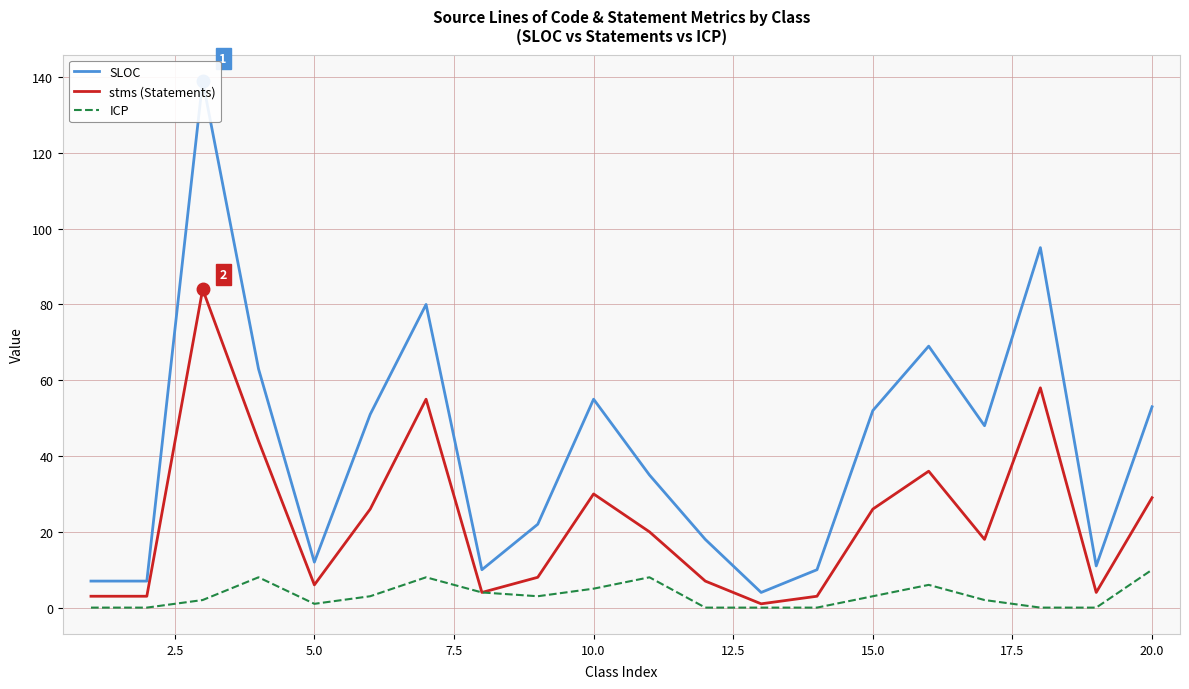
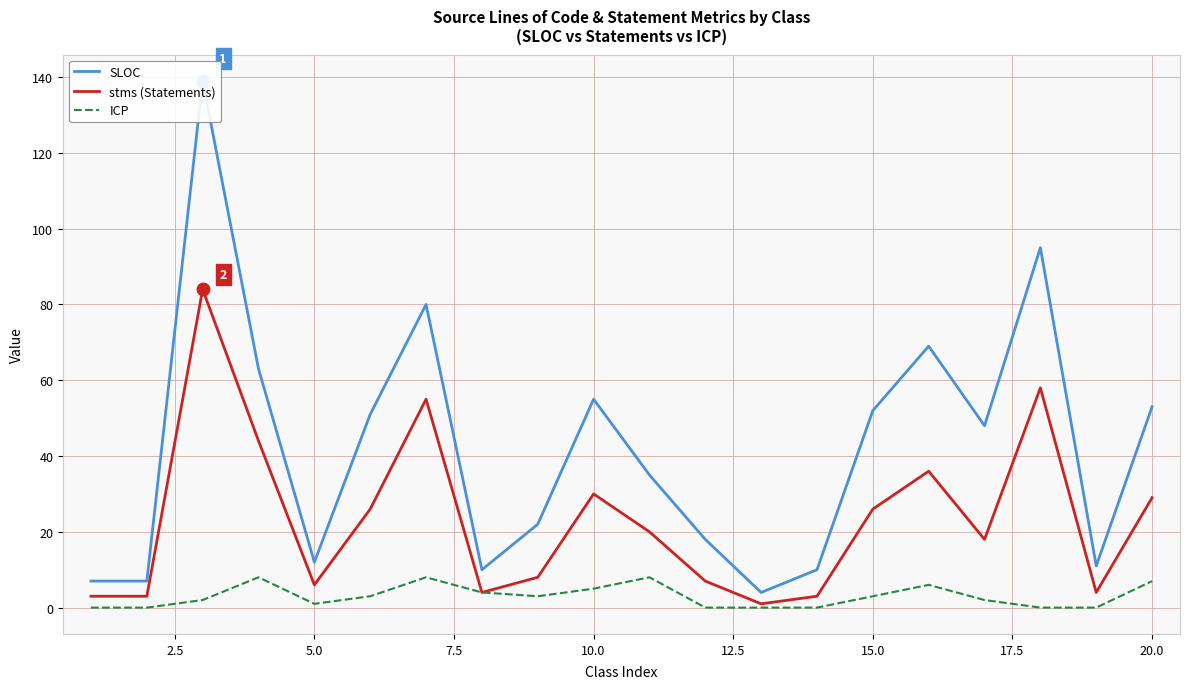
ICP, 20.0: 10 -> 7
